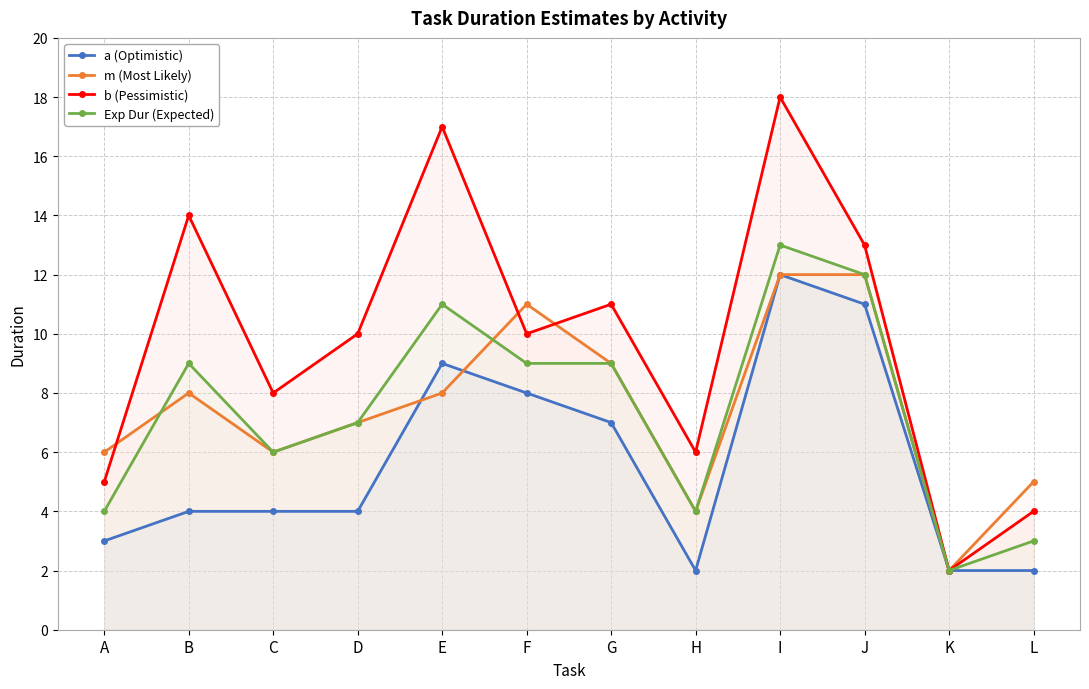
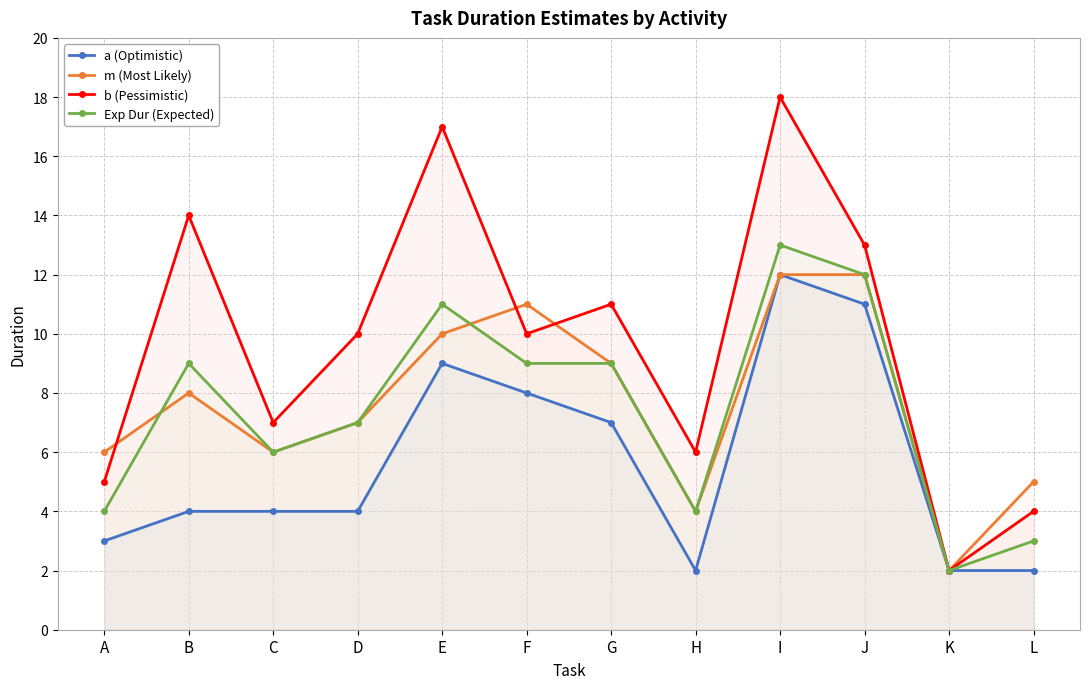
b (Pessimistic), C: 8 -> 7
m (Most Likely), E: 8 -> 10
